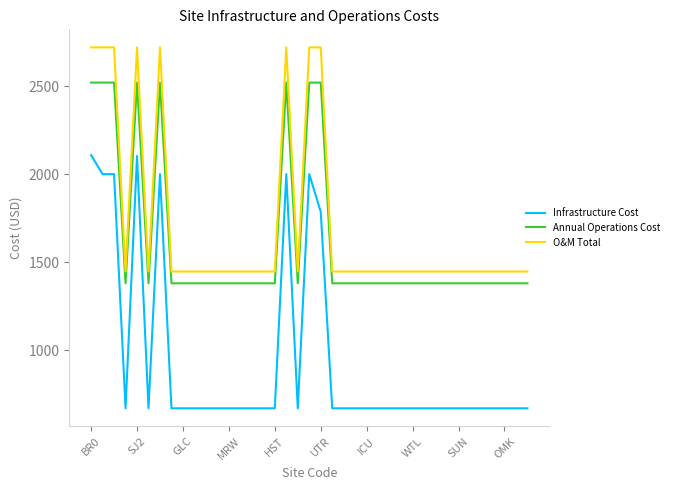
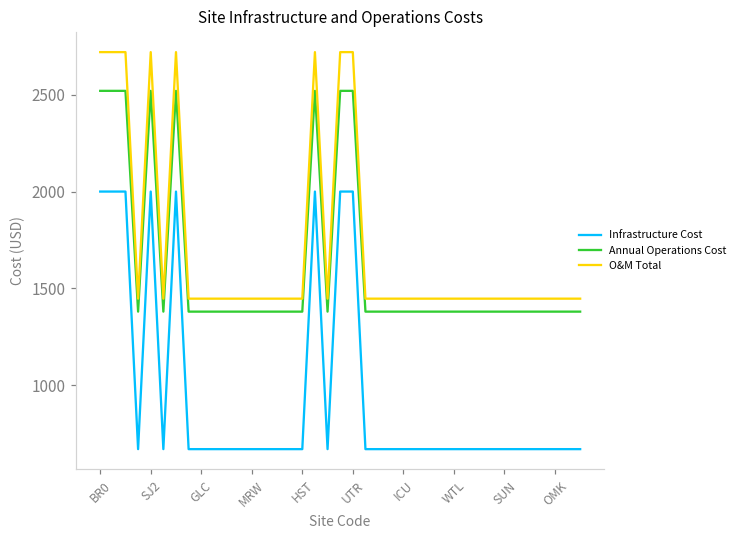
Infrastructure Cost, BR0: 2110 -> 2000
Infrastructure Cost, SJ2: 2100 -> 2000
Infrastructure Cost, UTR: 1790 -> 2000
